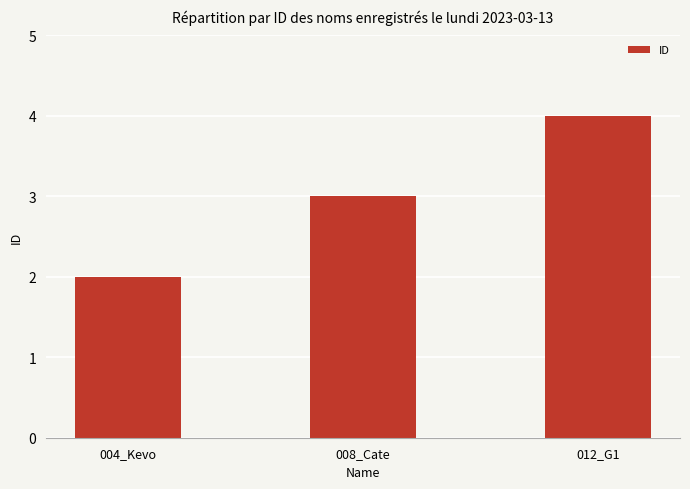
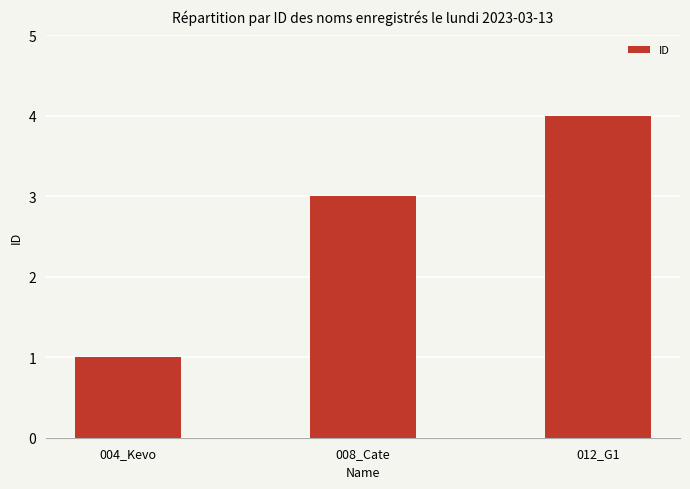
004_Kevo: 2 -> 1
